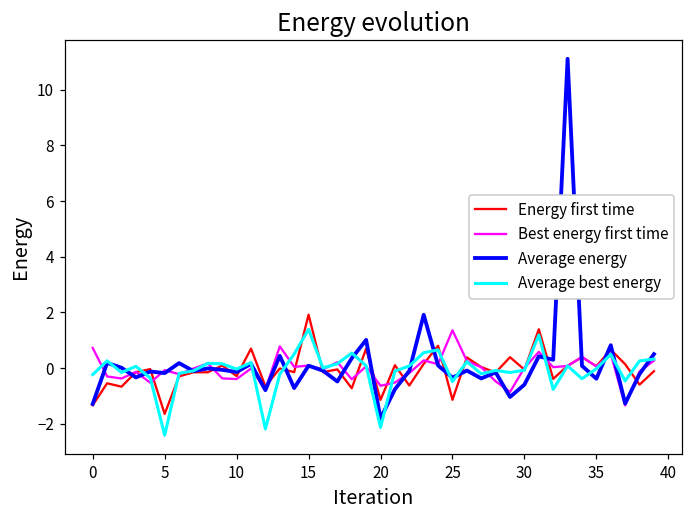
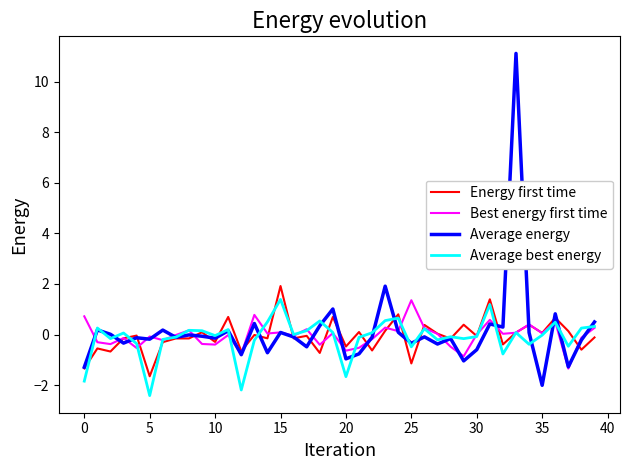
Average best energy, 0: -0.2 -> -1.8
Energy first time, 20: -1.1 -> -0.5
Average energy, 20: -1.8 -> -1.0
Average best energy, 20: -2.1 -> -1.7
Average energy, 35: -0.4 -> -2.0
